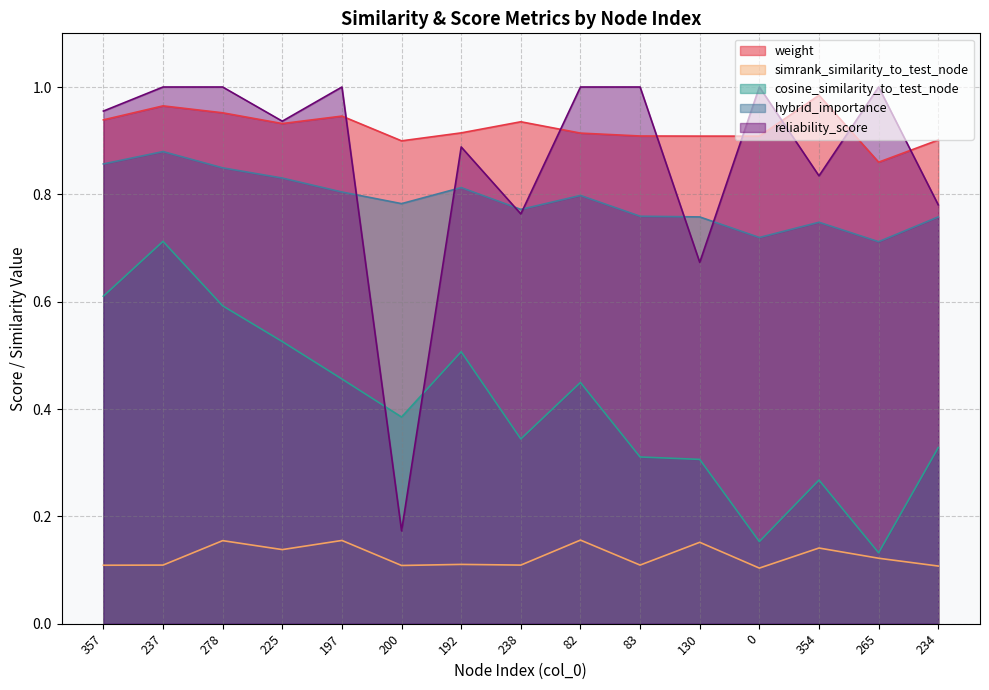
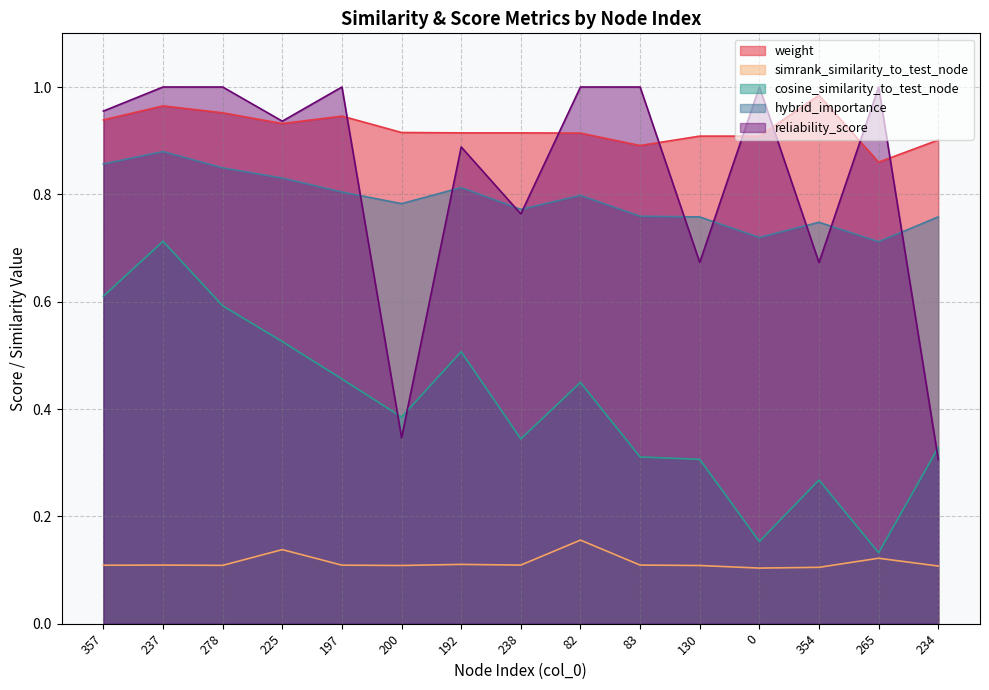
simrank_similarity_to_test_node, 278: 0.15 -> 0.11
simrank_similarity_to_test_node, 197: 0.16 -> 0.11
weight, 200: 0.90 -> 0.92
reliability_score, 200: 0.17 -> 0.35
weight, 238: 0.94 -> 0.91
weight, 83: 0.91 -> 0.89
simrank_similarity_to_test_node, 130: 0.15 -> 0.11
simrank_similarity_to_test_node, 354: 0.14 -> 0.11
reliability_score, 354: 0.83 -> 0.67
reliability_score, 234: 0.78 -> 0.31
